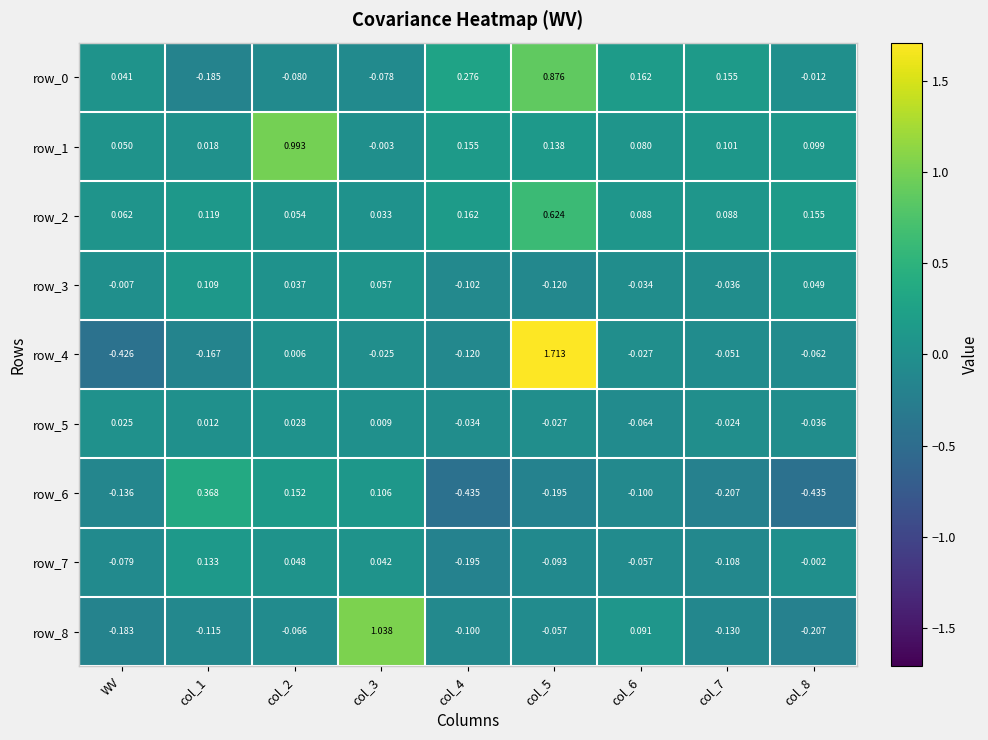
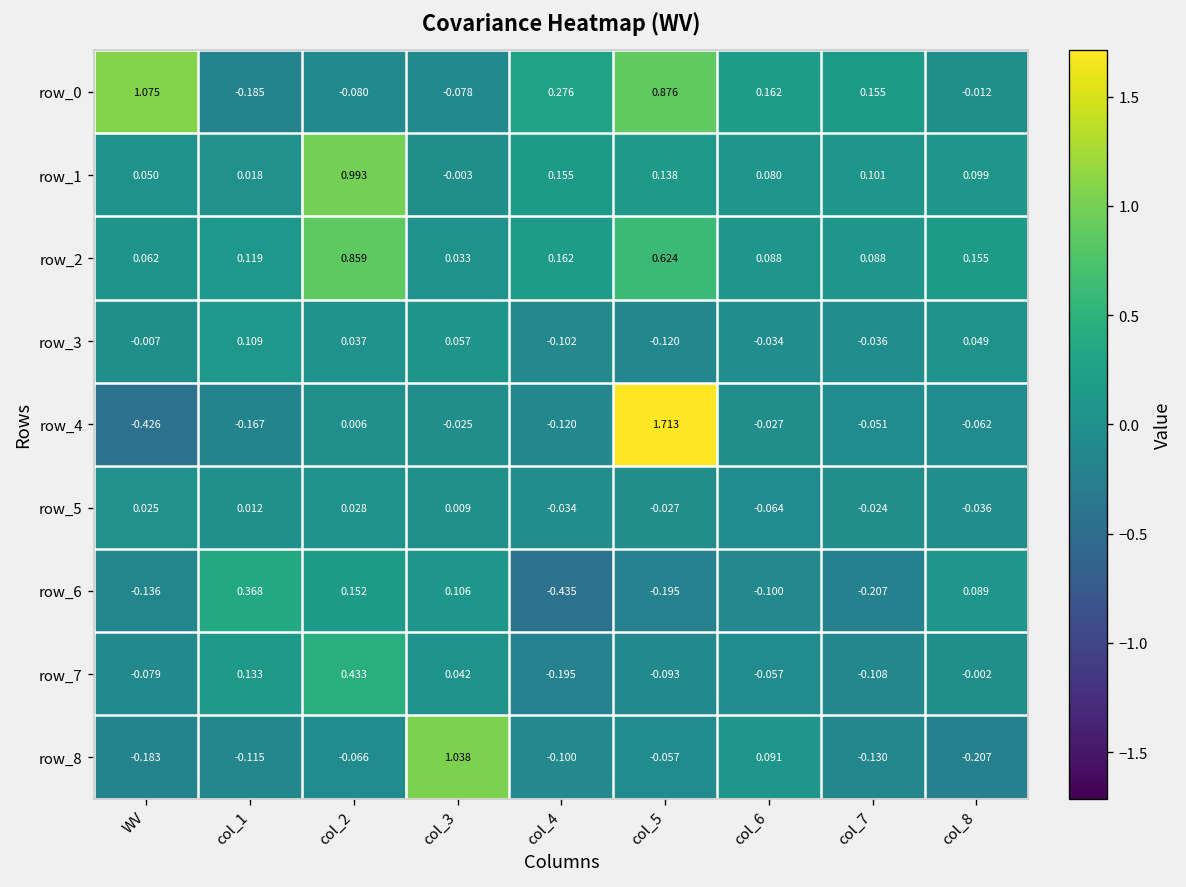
row_0, WV: 0.041 -> 1.075
row_2, col_2: 0.054 -> 0.859
row_6, col_8: -0.435 -> 0.089
row_7, col_2: 0.048 -> 0.433
